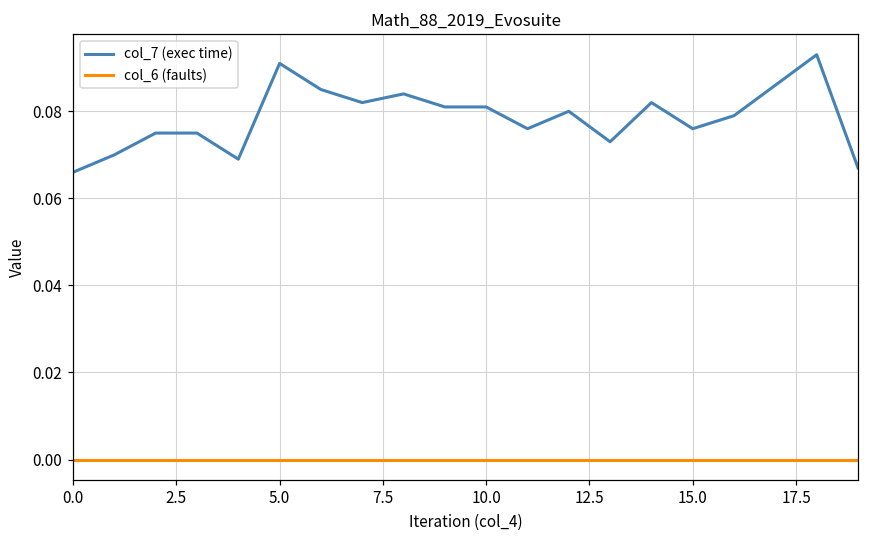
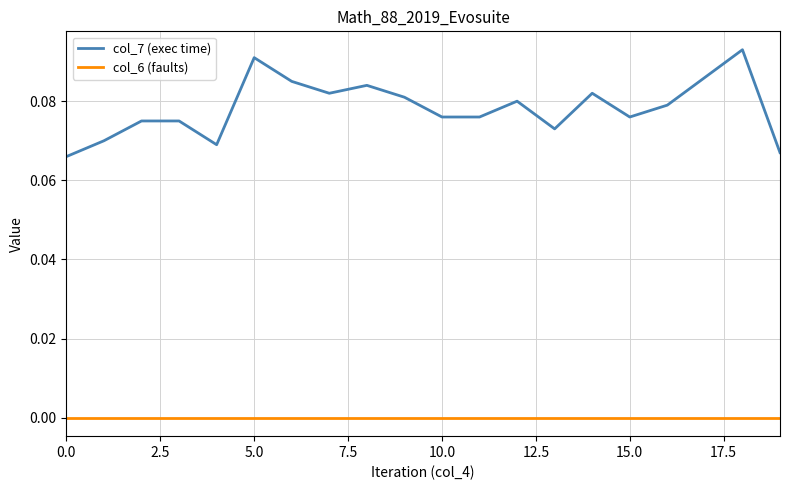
col_7 (exec time), 10.0: 0.081 -> 0.076
